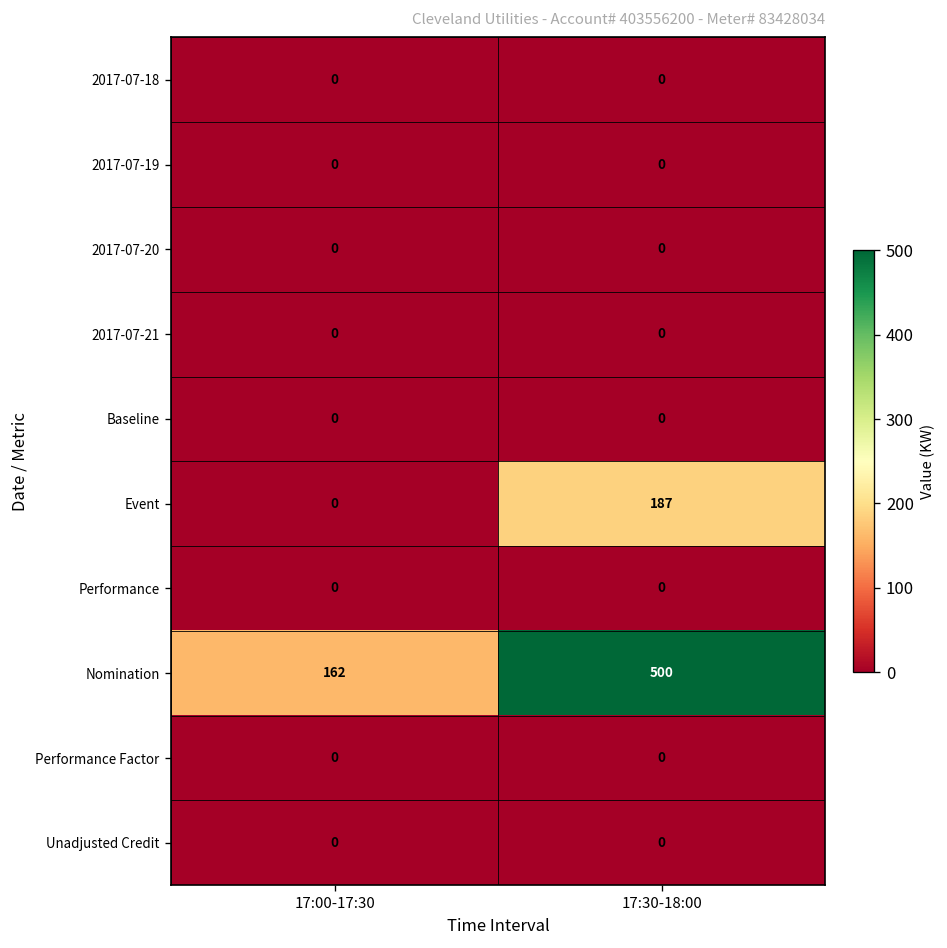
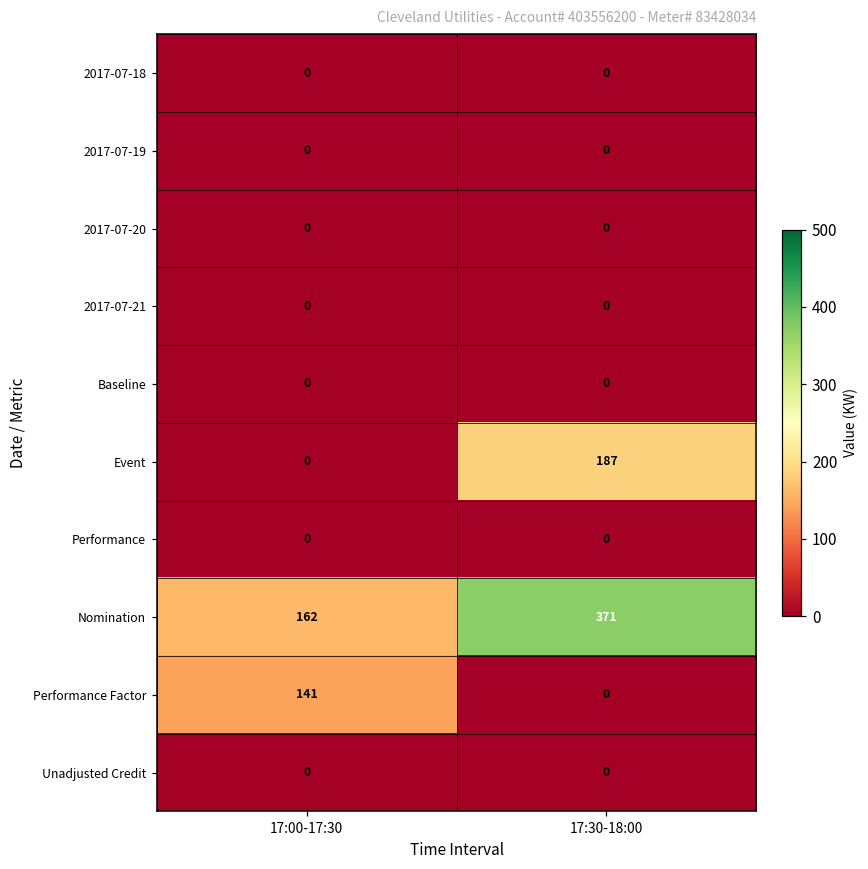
Nomination, 17:30-18:00: 500 -> 371
Performance Factor, 17:00-17:30: 0 -> 141
